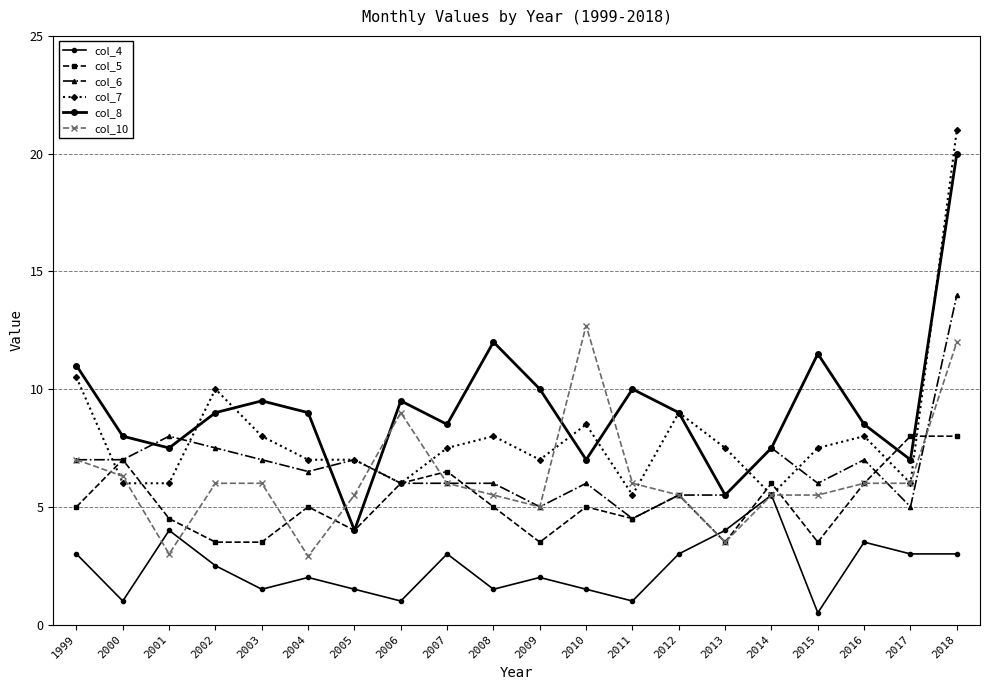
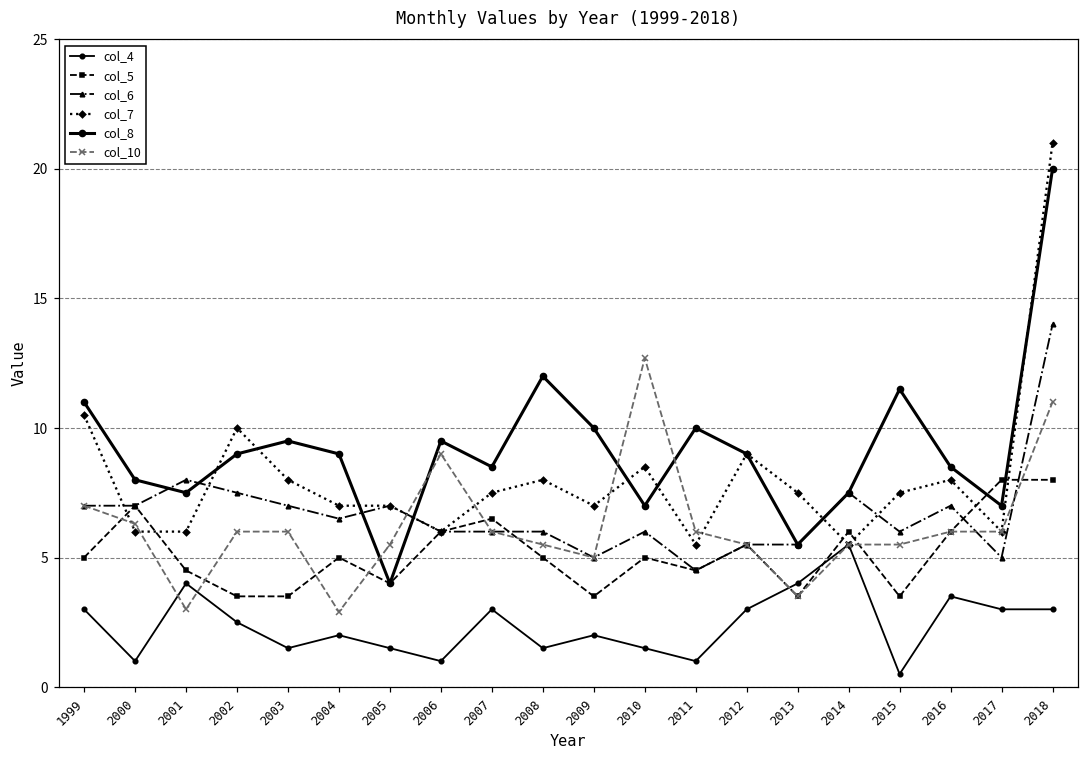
col_10, 2018: 12 -> 11
